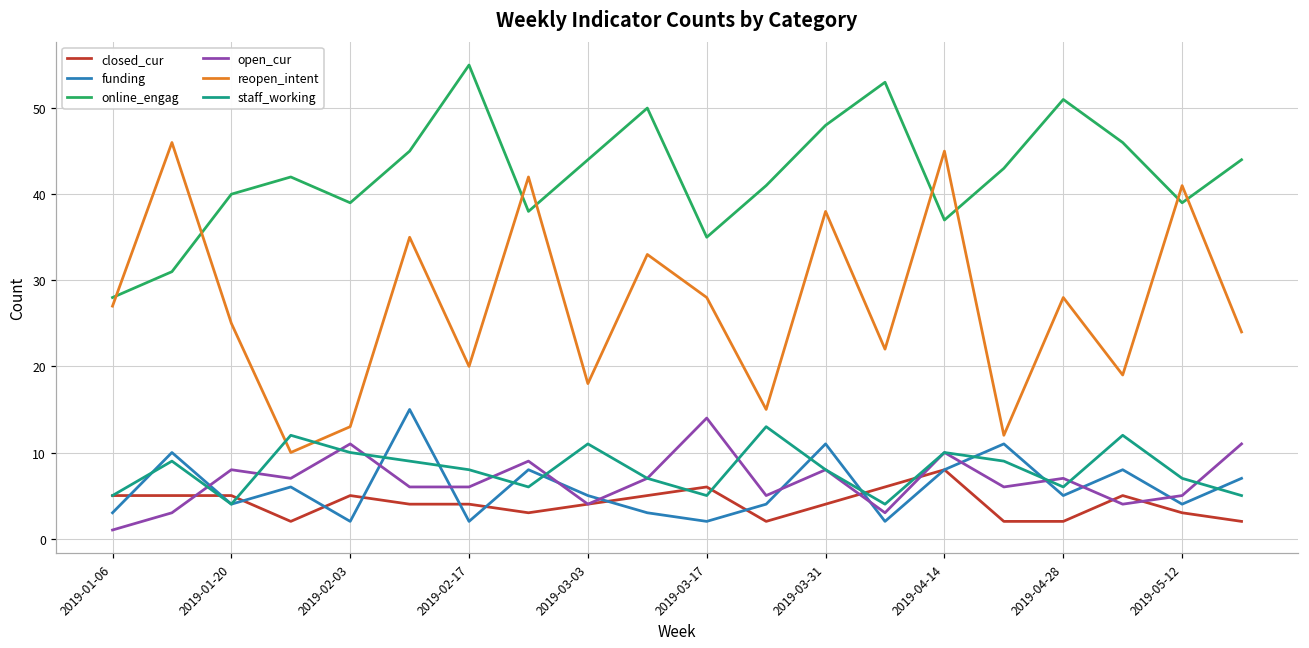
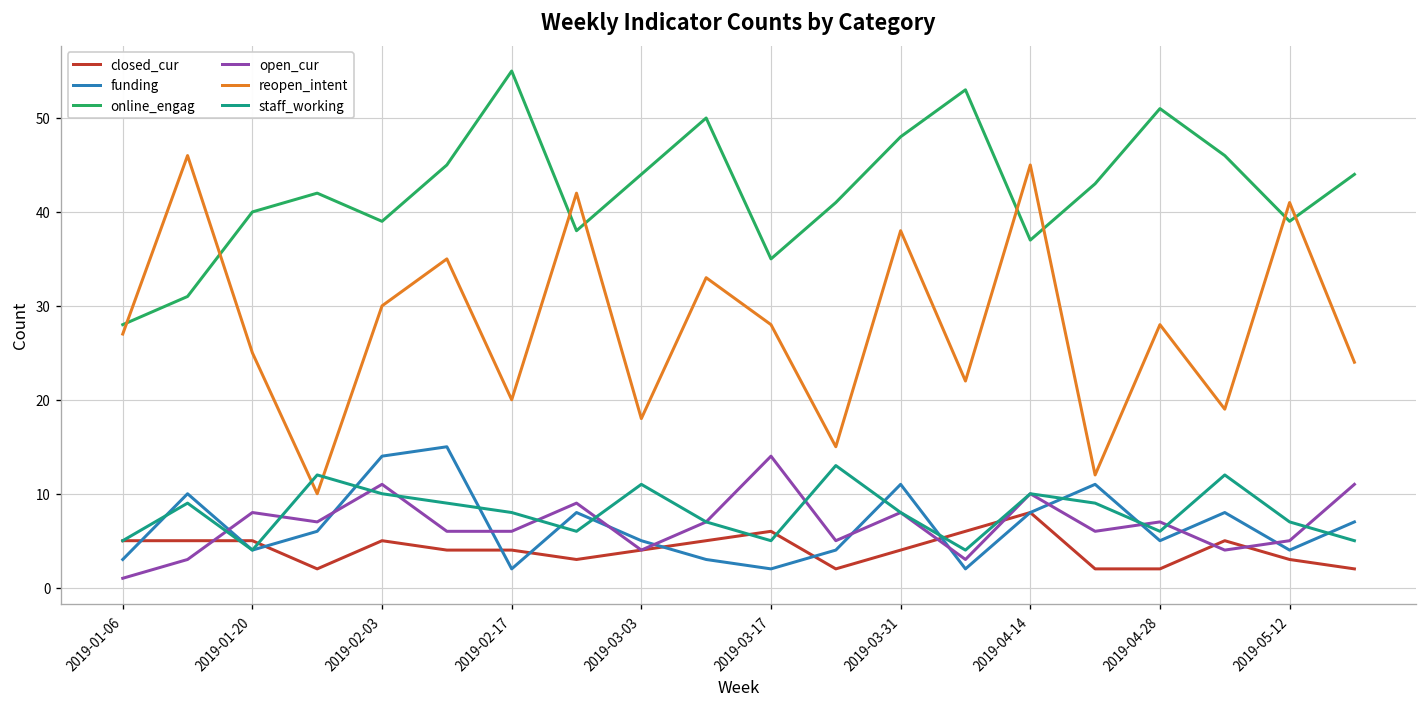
funding, 2019-02-03: 2 -> 14
reopen_intent, 2019-02-03: 13 -> 30
